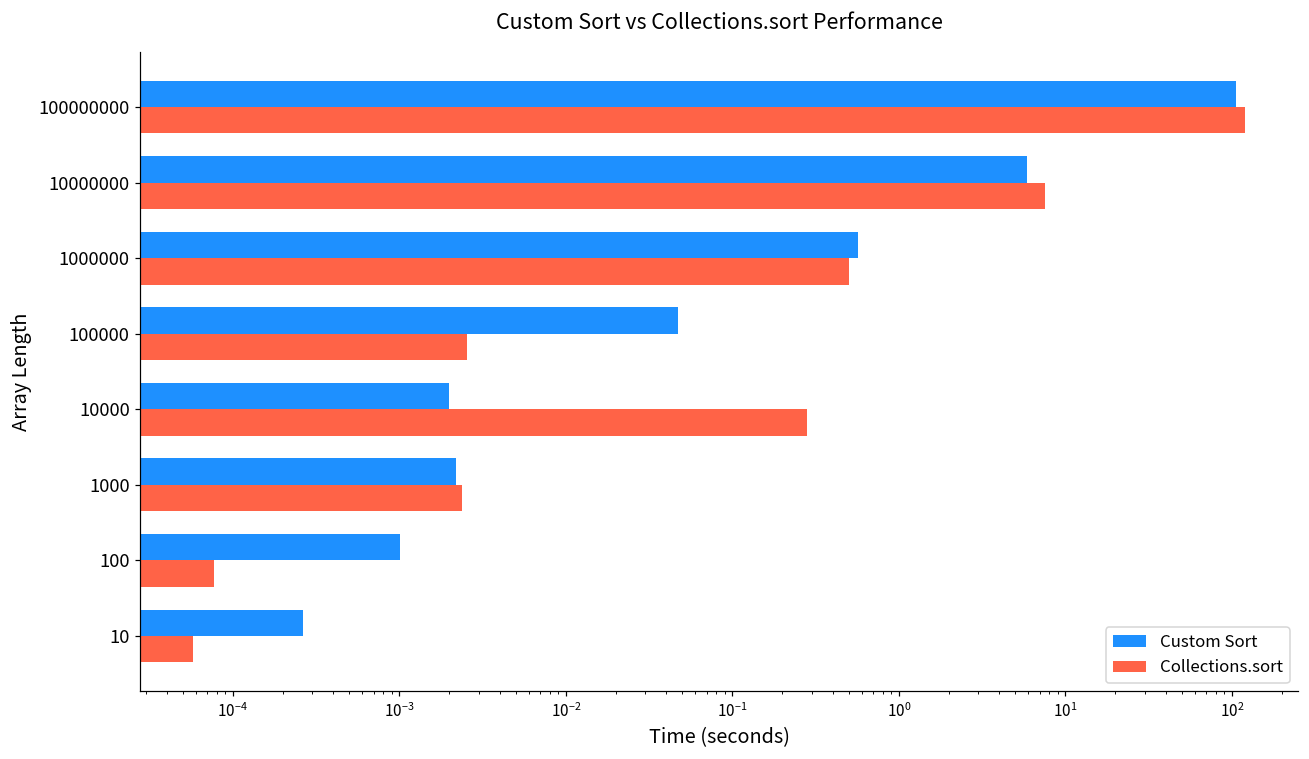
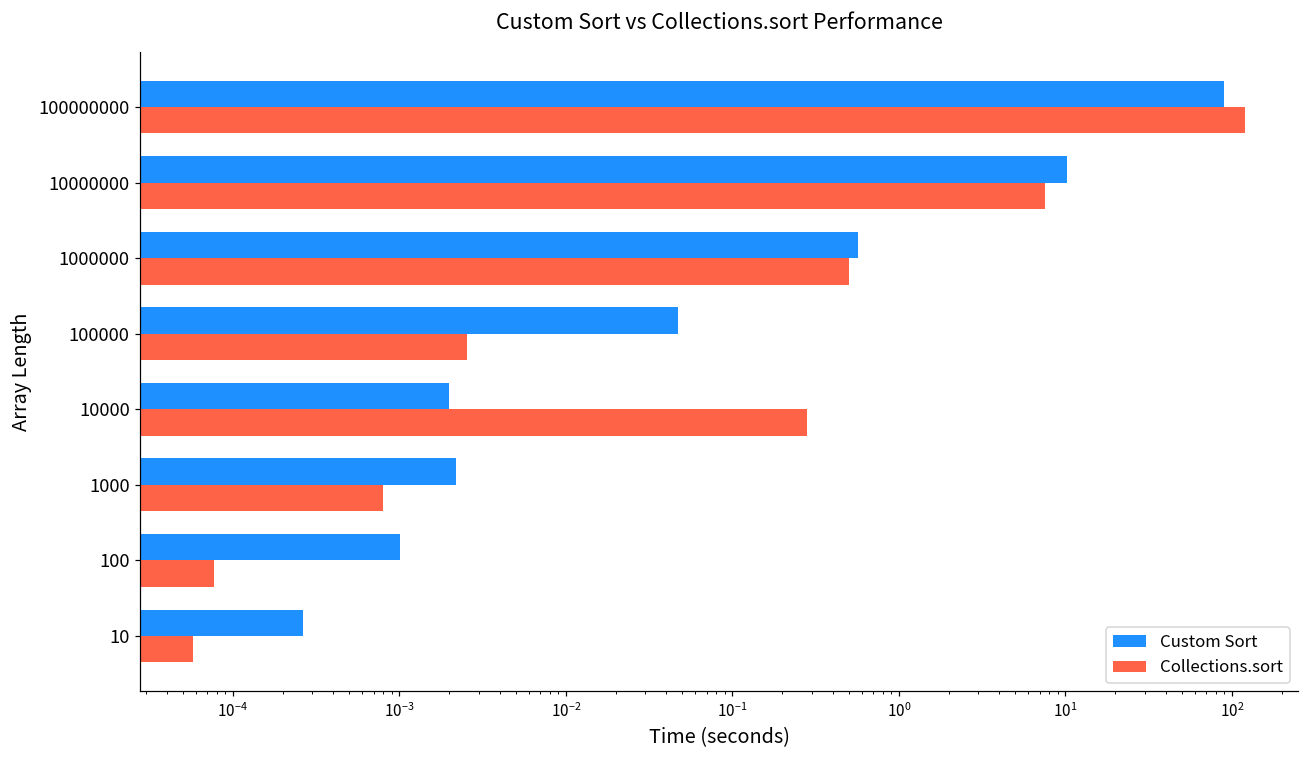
Custom Sort, 100000000: 110 -> 90
Custom Sort, 10000000: 5.9 -> 10
Collections.sort, 1000: 0.0024 -> 0.0008
